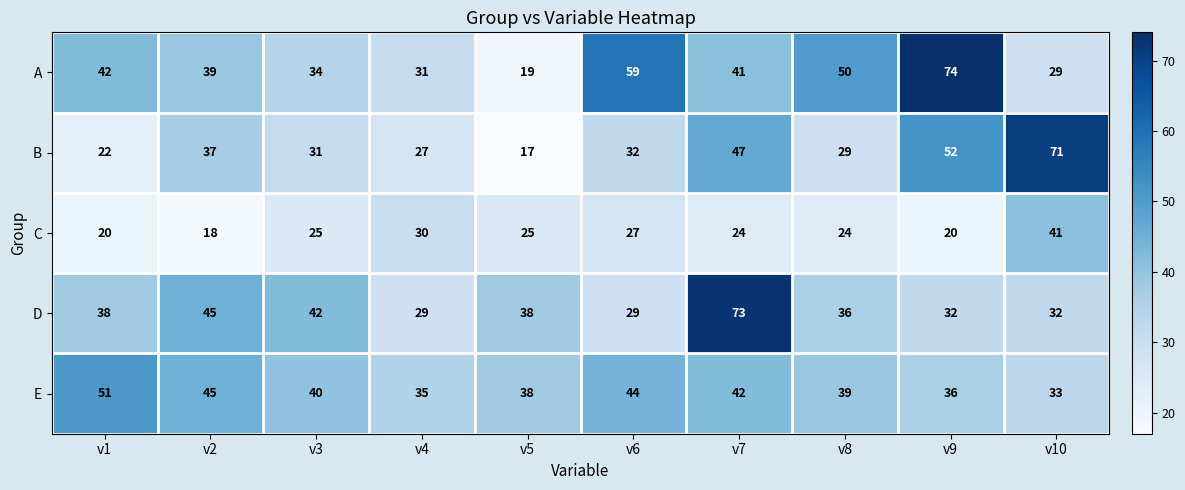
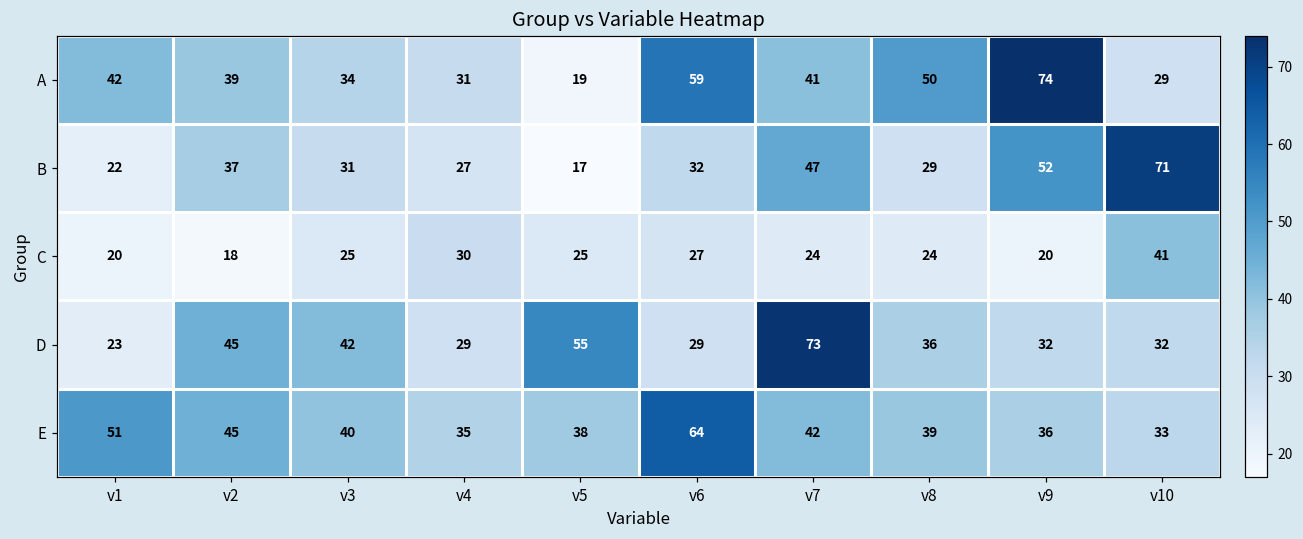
D, v1: 38 -> 23
D, v5: 38 -> 55
E, v6: 44 -> 64
